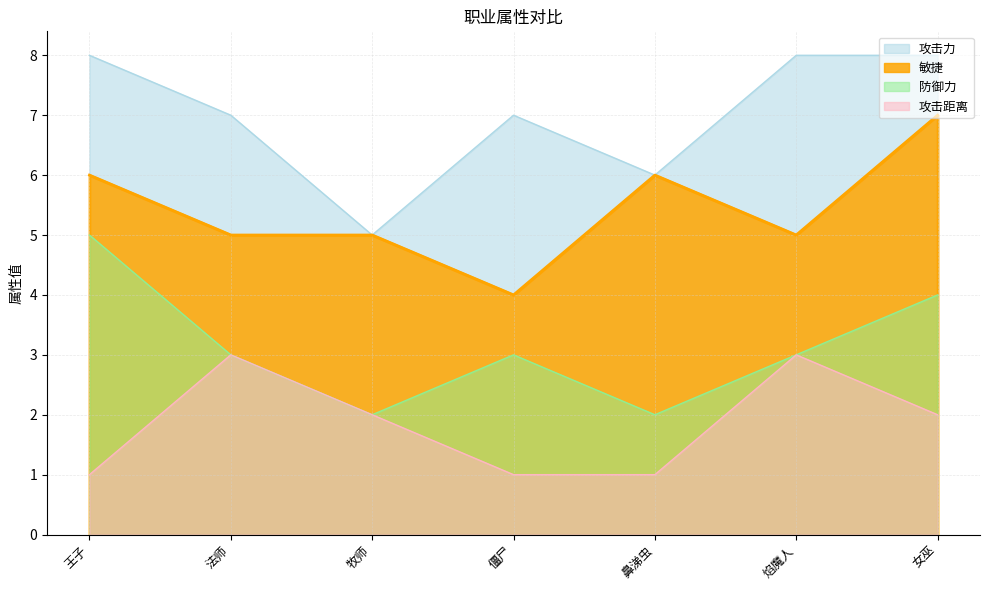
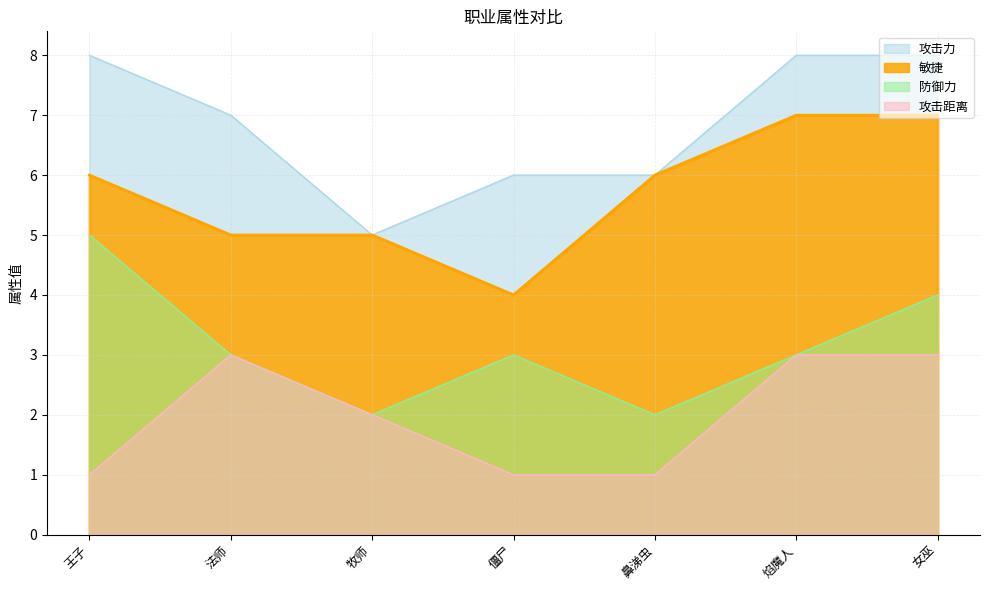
攻击力, 僵尸: 7 -> 6
敏捷, 焰魔人: 5 -> 7
攻击距离, 女巫: 2 -> 3
